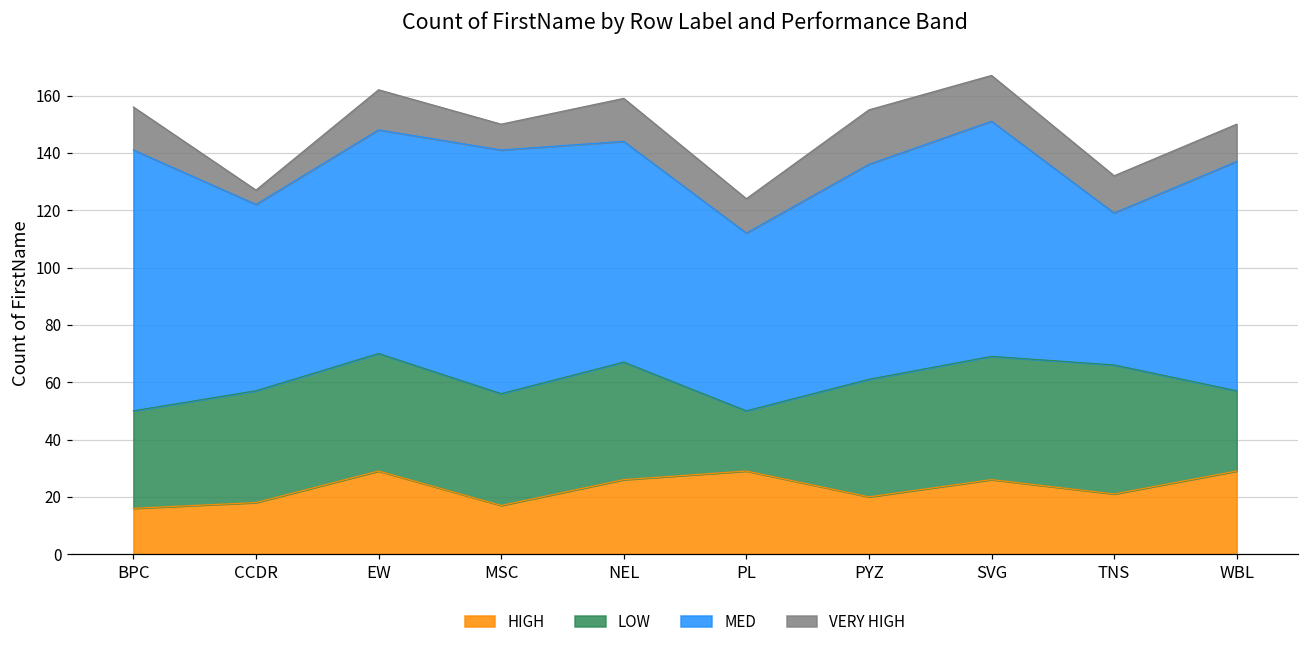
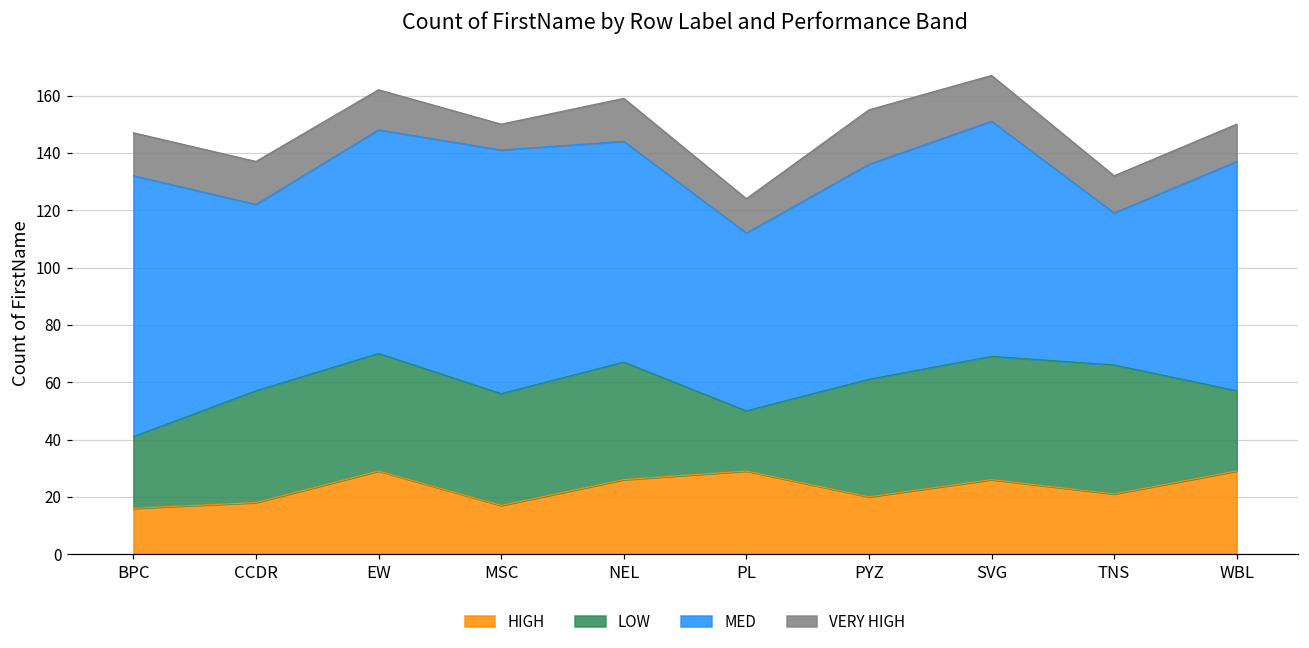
LOW, BPC: 34 -> 25
VERY HIGH, CCDR: 5 -> 15
